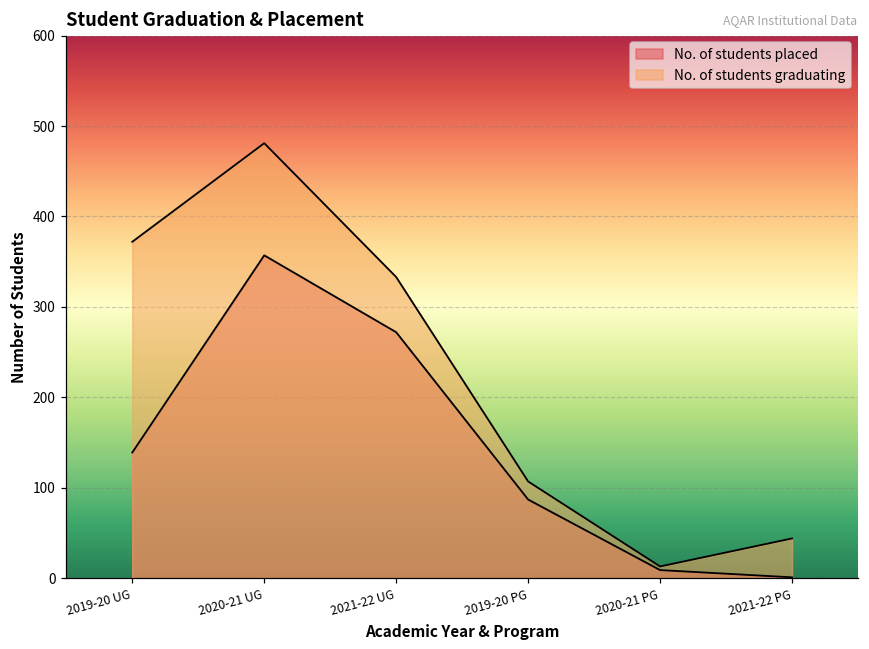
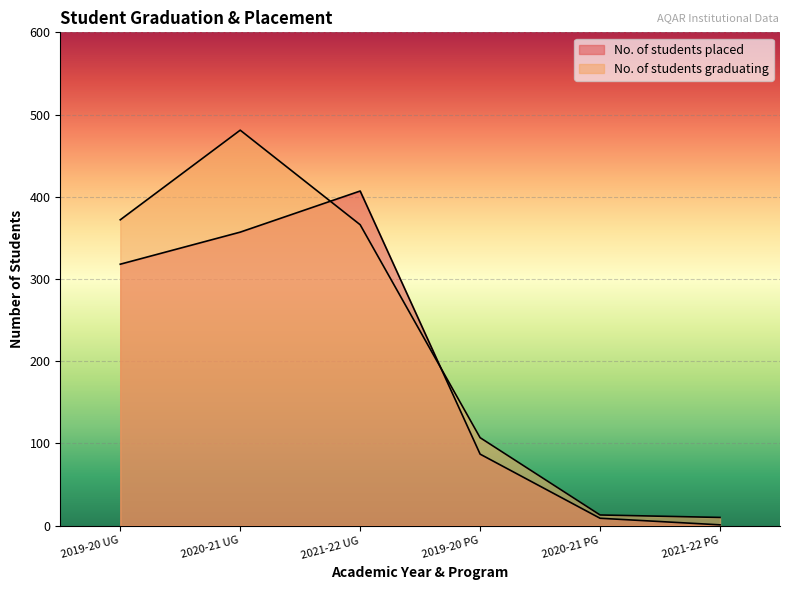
No. of students placed, 2019-20 UG: 140 -> 320
No. of students placed, 2021-22 UG: 270 -> 410
No. of students graduating, 2021-22 UG: 330 -> 370
No. of students graduating, 2021-22 PG: 40 -> 10
